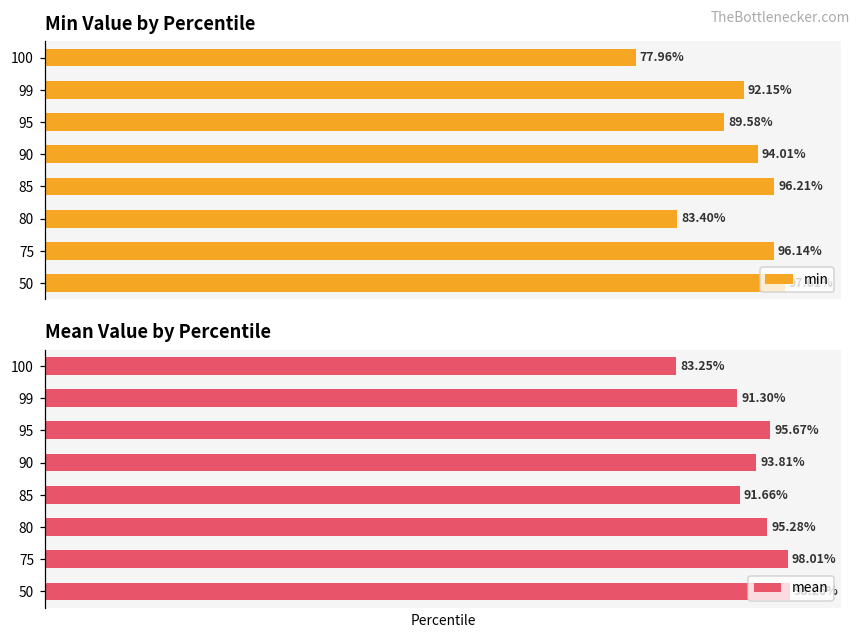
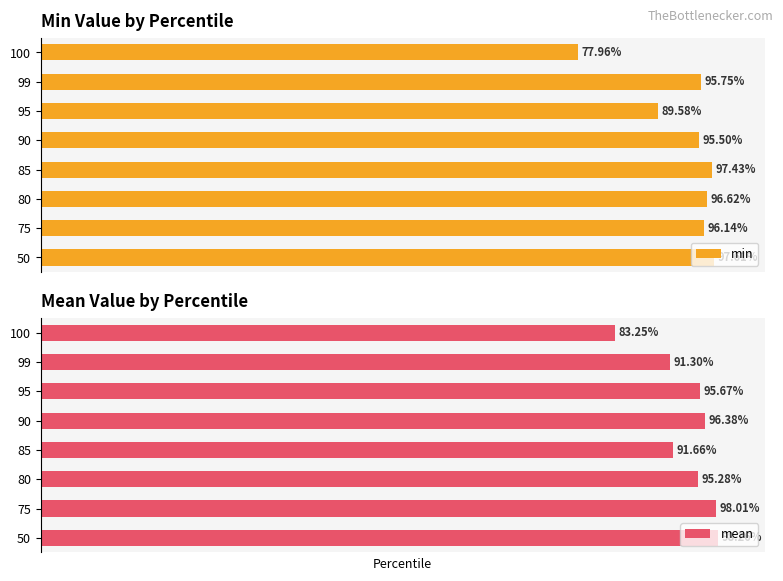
Min Value by Percentile, 99: 92.15% -> 95.75%
Min Value by Percentile, 90: 94.01% -> 95.50%
Min Value by Percentile, 85: 96.21% -> 97.43%
Min Value by Percentile, 80: 83.40% -> 96.62%
Mean Value by Percentile, 90: 93.81% -> 96.38%
